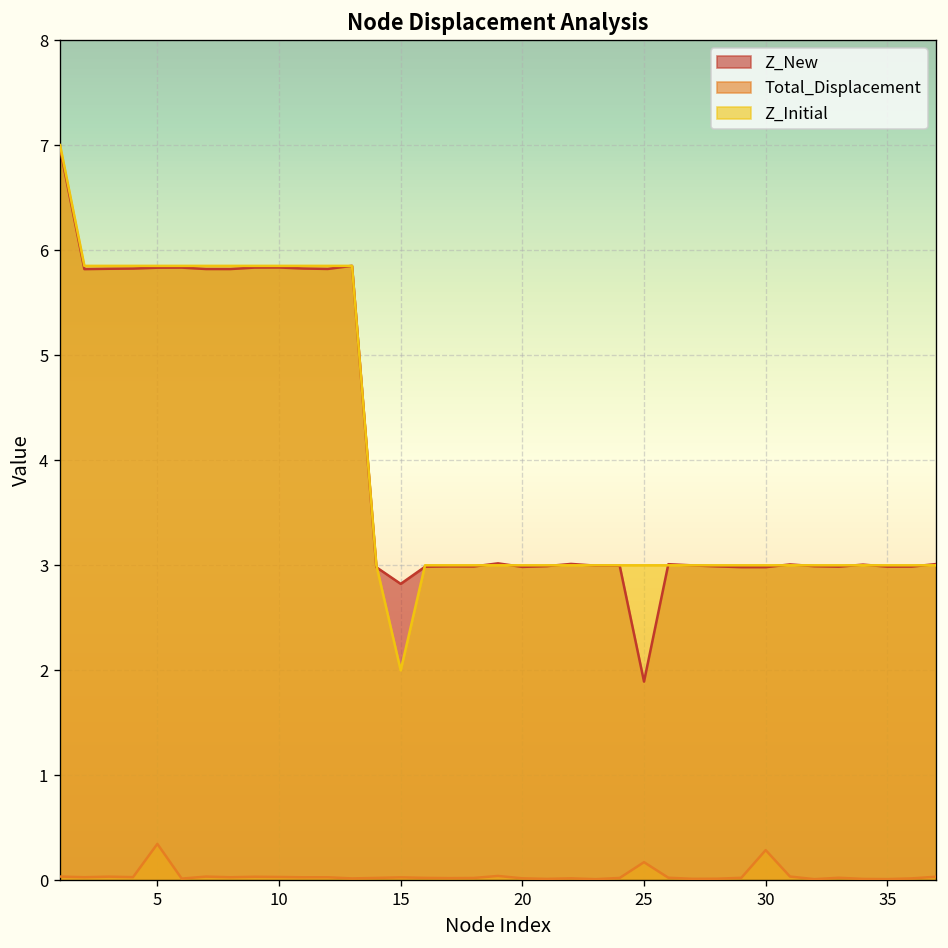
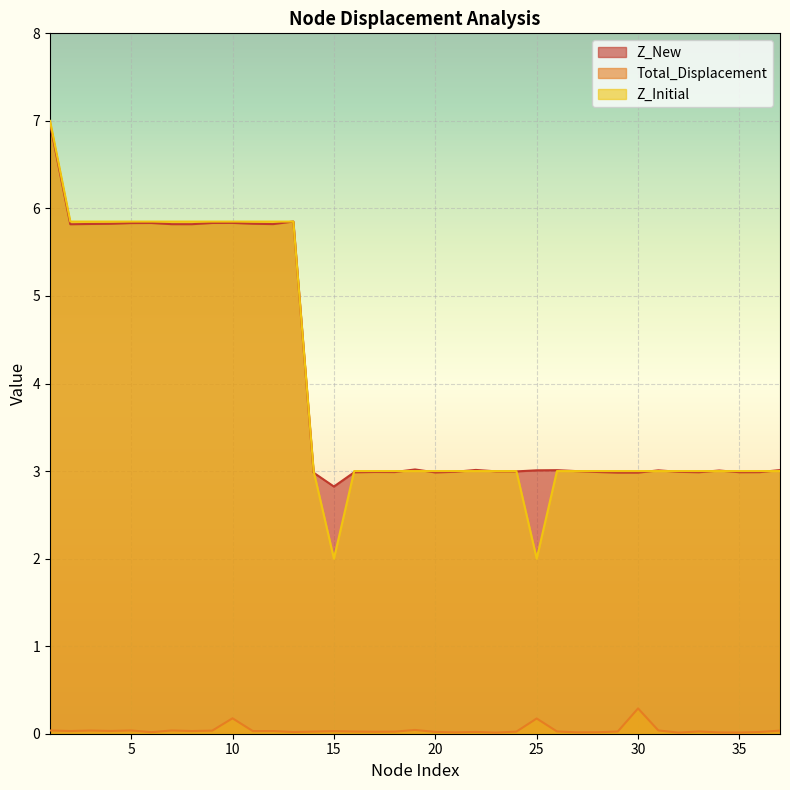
Total_Displacement, 5: 0.3 -> 0.0
Total_Displacement, 10: 0.0 -> 0.2
Z_New, 25: 1.9 -> 3.0
Z_Initial, 25: 3 -> 2
